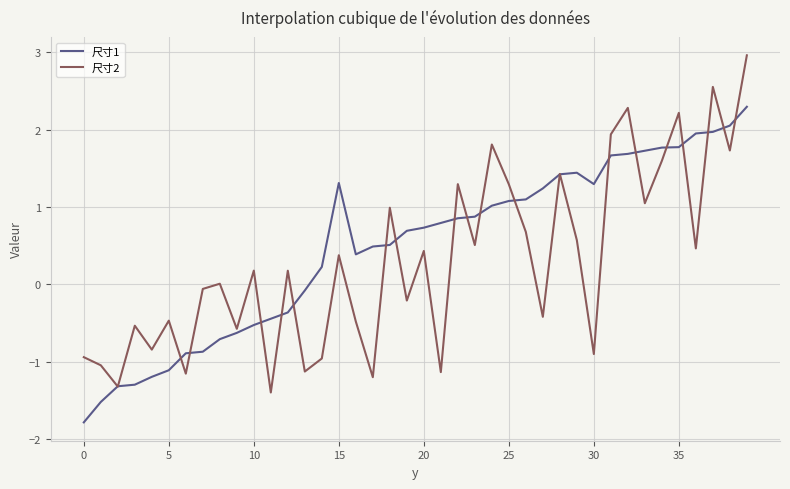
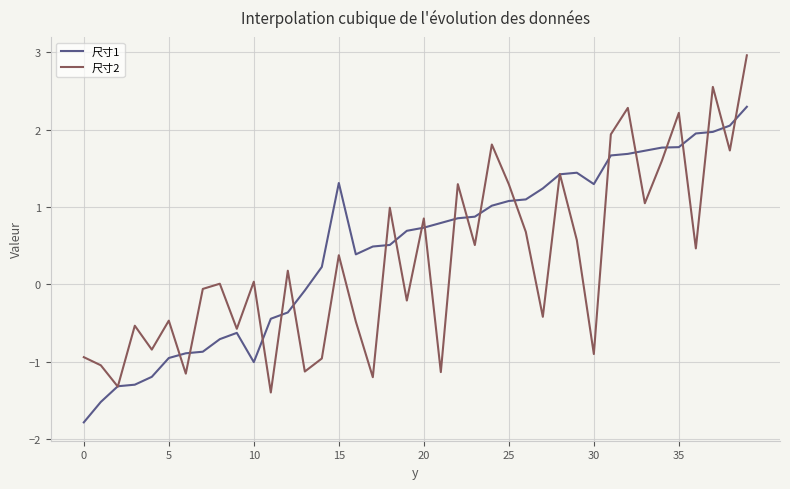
尺寸1, 5: -1.1 -> -1.0
尺寸1, 10: -0.5 -> -1.0
尺寸2, 10: 0.2 -> 0.0
尺寸2, 20: 0.4 -> 0.8
